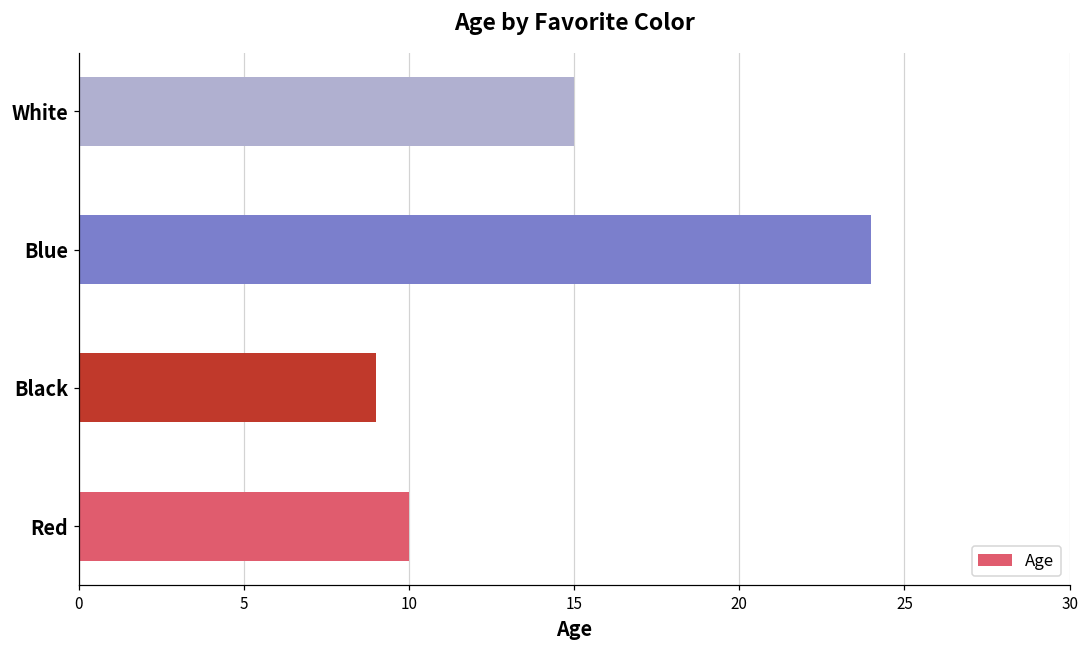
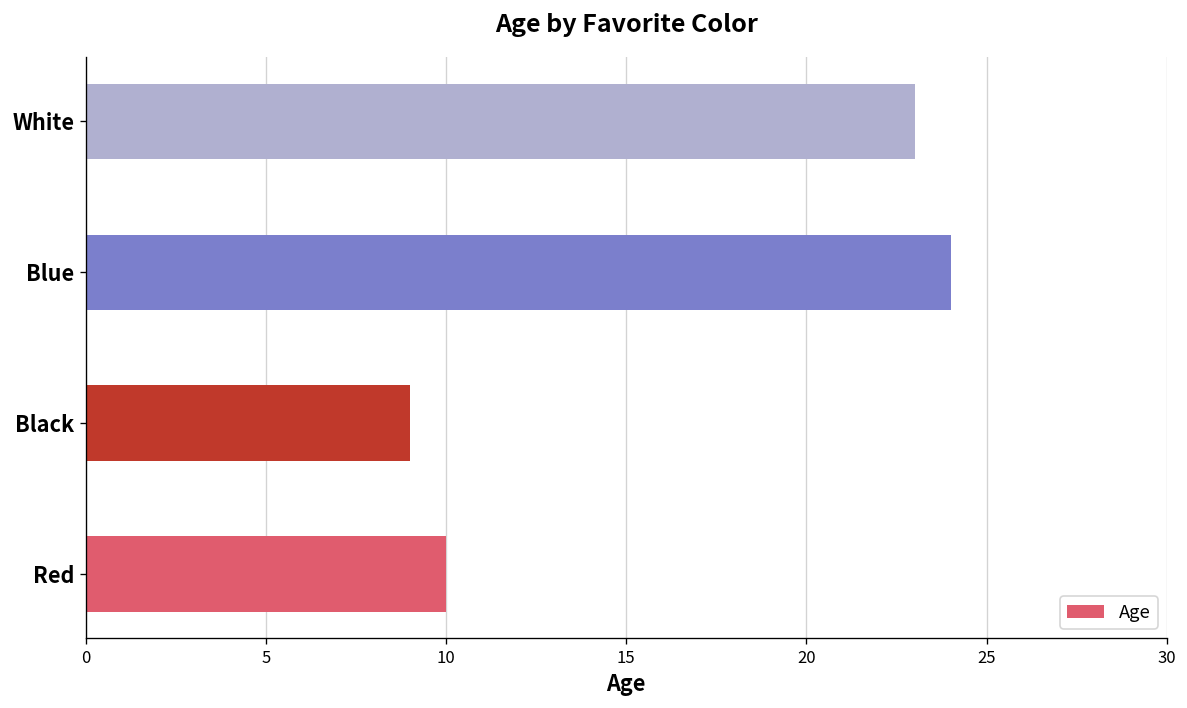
White: 15 -> 23
